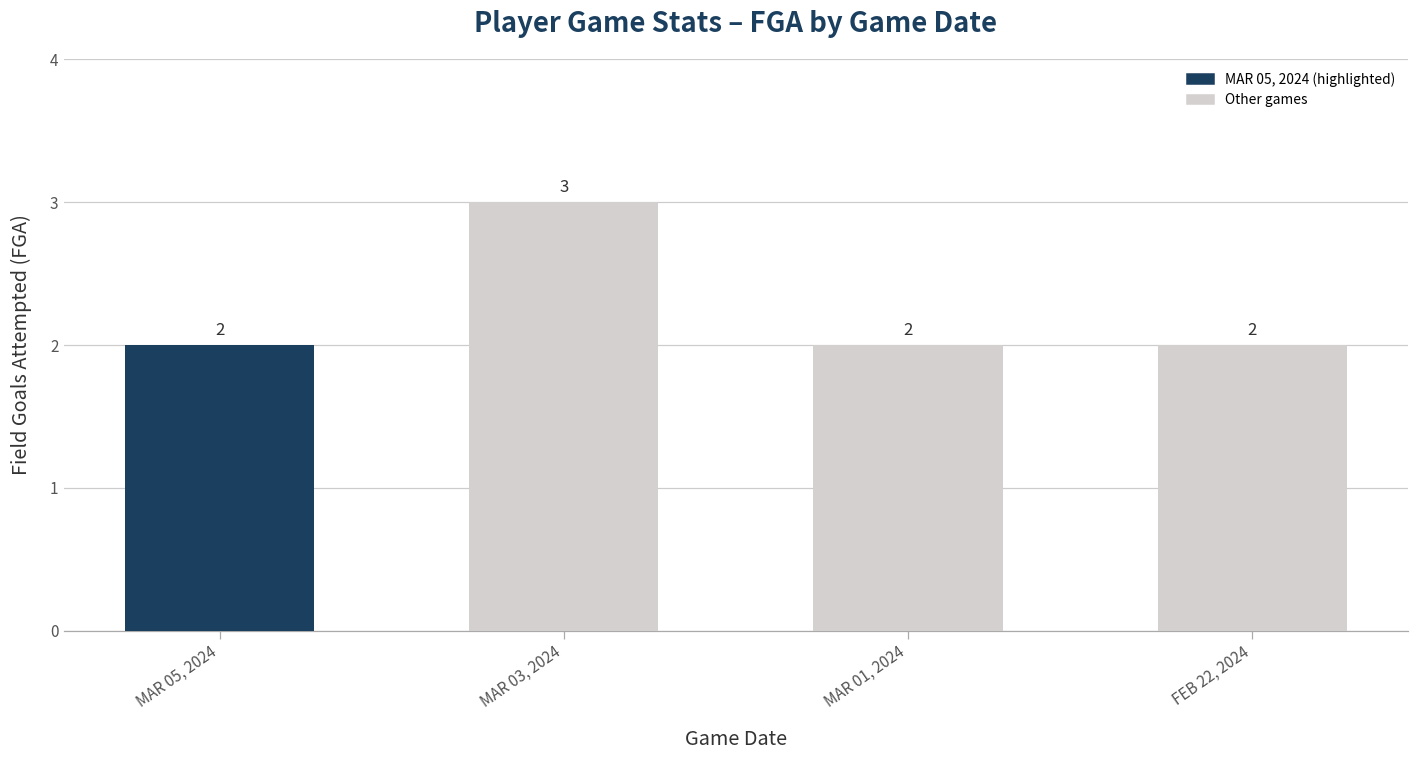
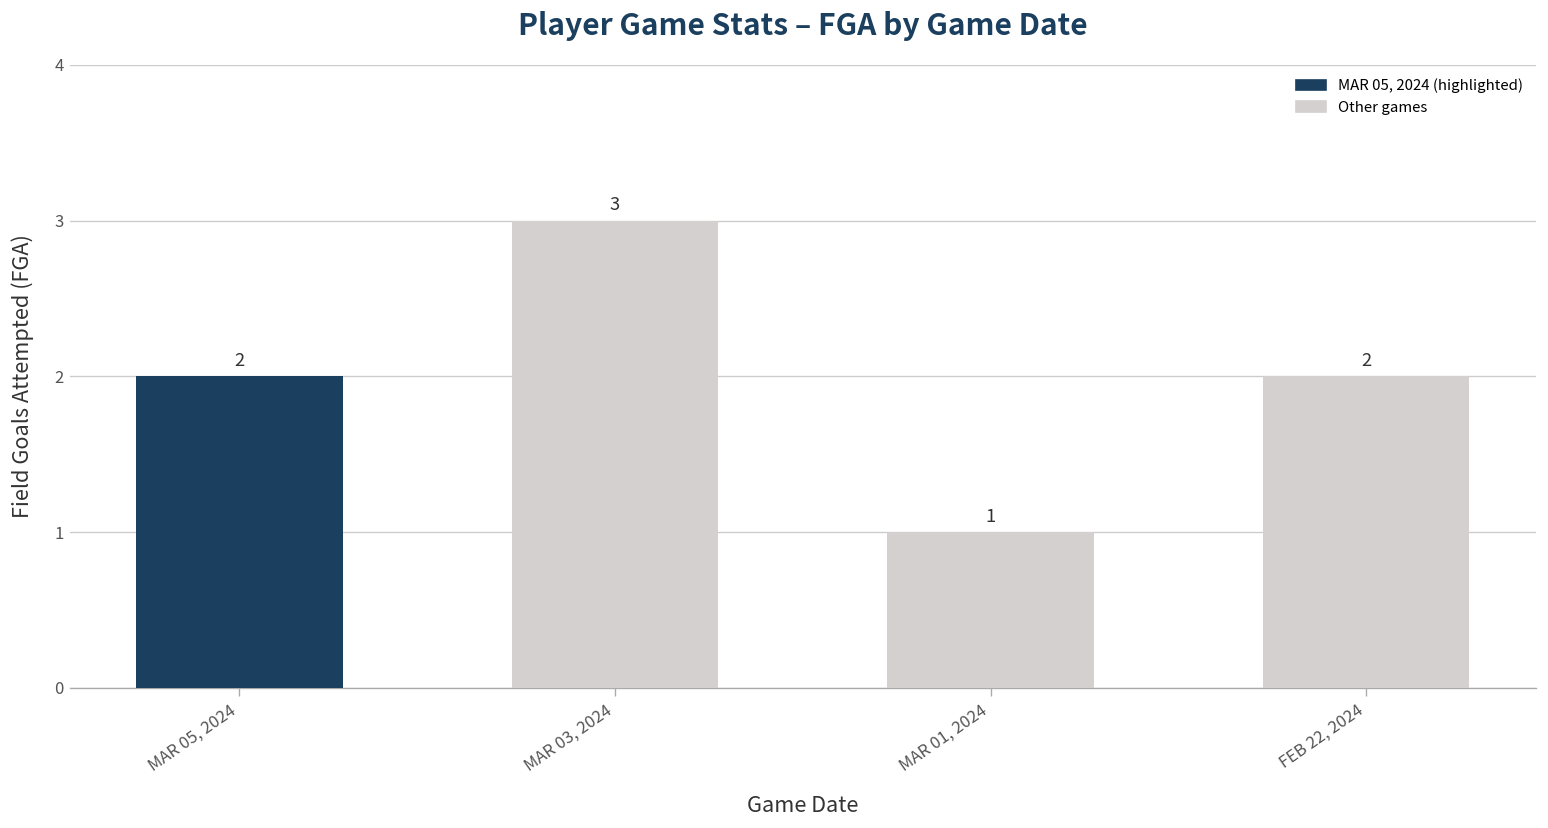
MAR 01, 2024: 2 -> 1
